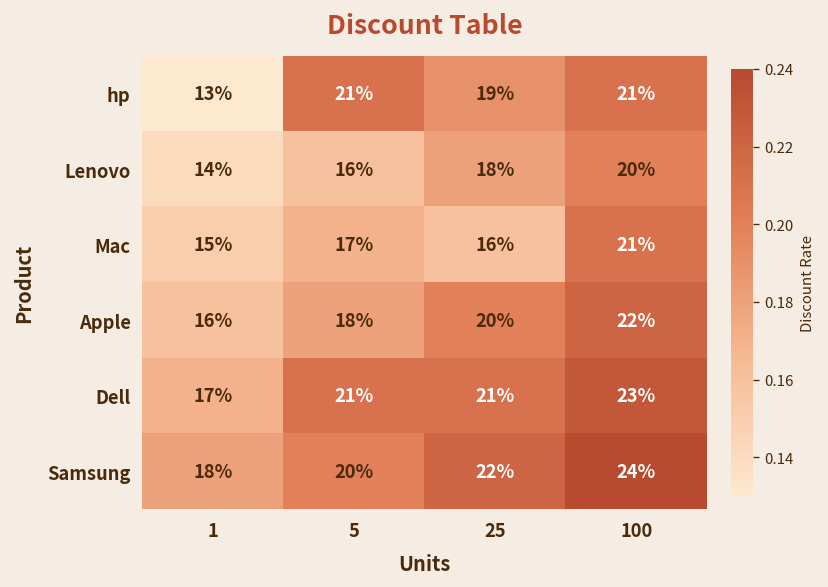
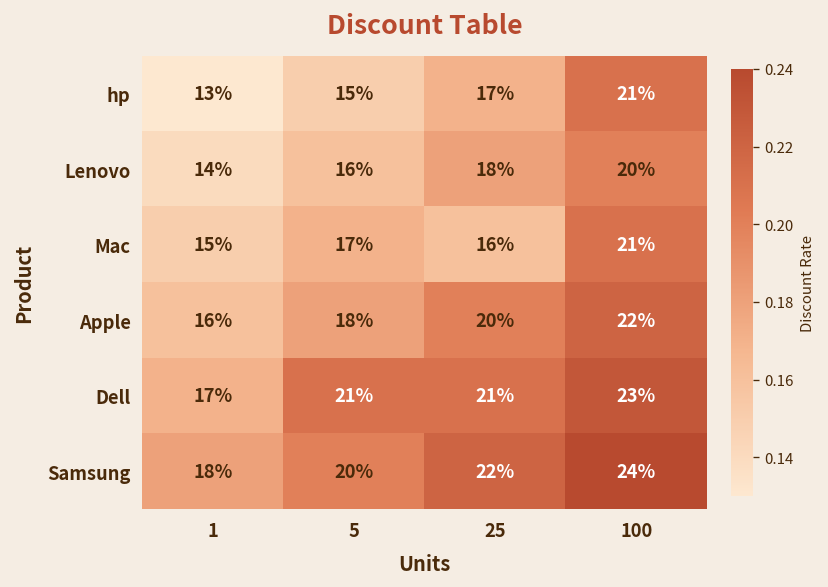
hp, 5: 21% -> 15%
hp, 25: 19% -> 17%
